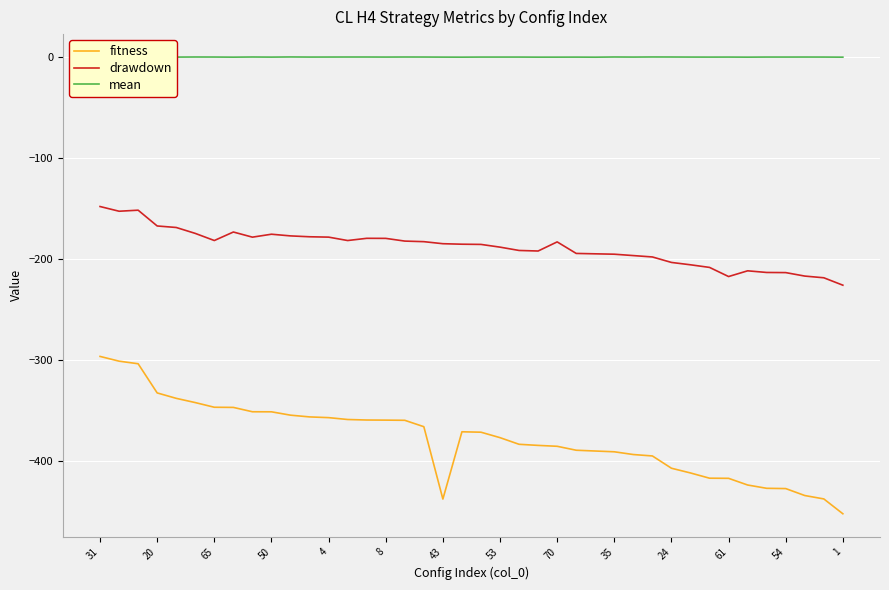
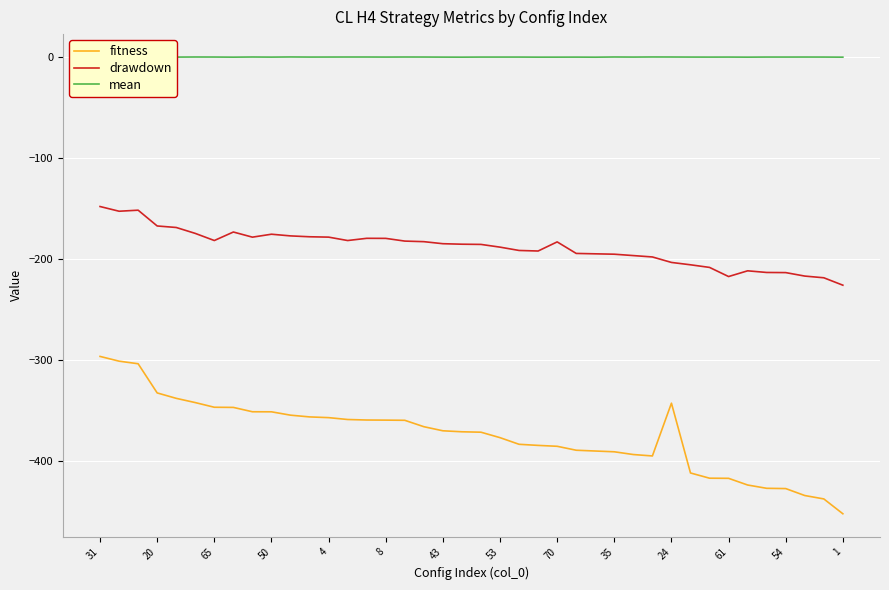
fitness, 43: -437 -> -370
fitness, 24: -407 -> -343
